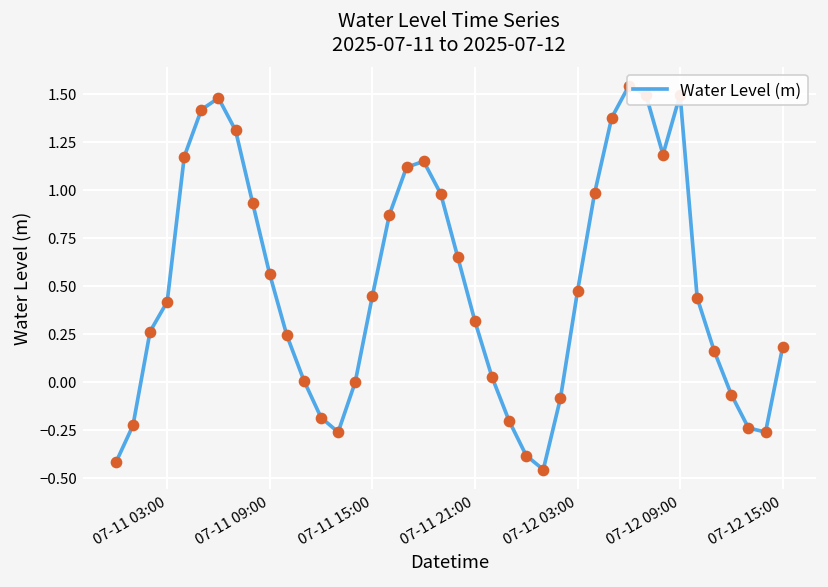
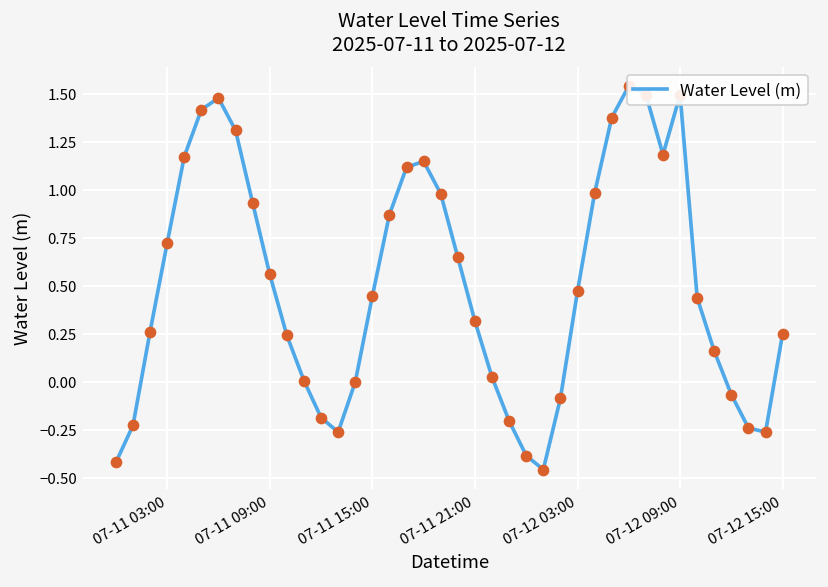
07-11 03:00: 0.42 -> 0.72
07-12 15:00: 0.18 -> 0.25
